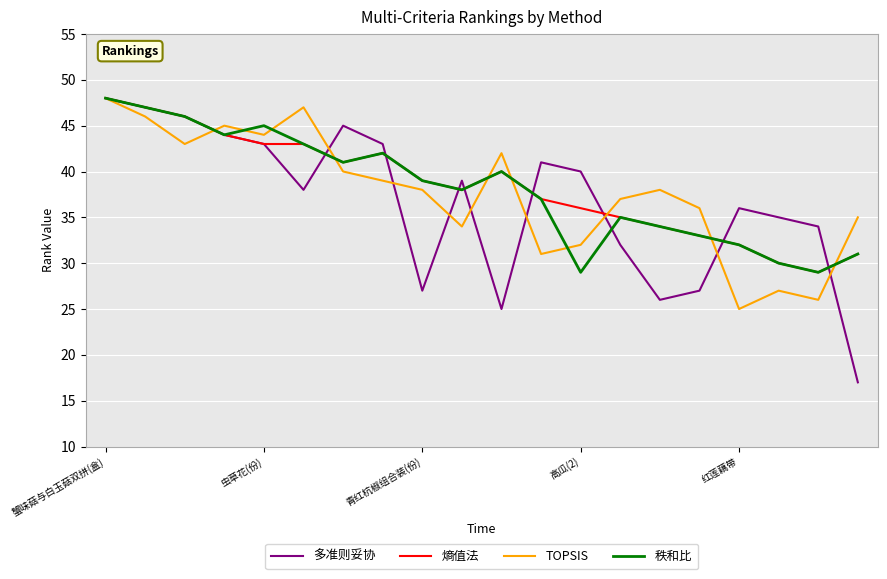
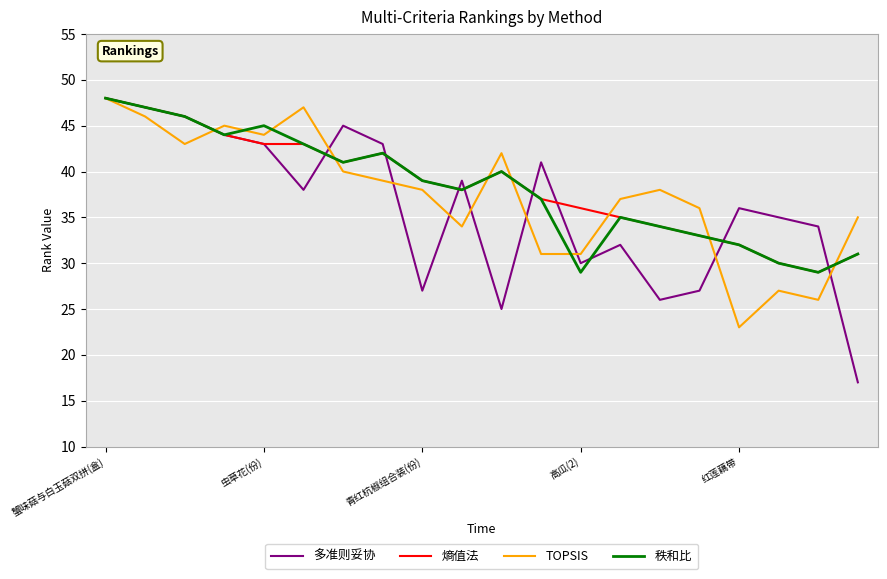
多准则妥协, 高瓜(2): 40 -> 30
TOPSIS, 高瓜(2): 32 -> 31
TOPSIS, 红莲藕带: 25 -> 23
